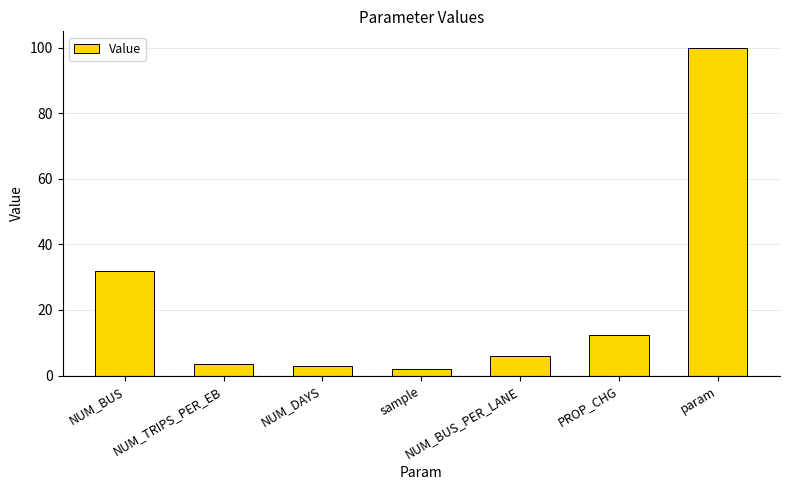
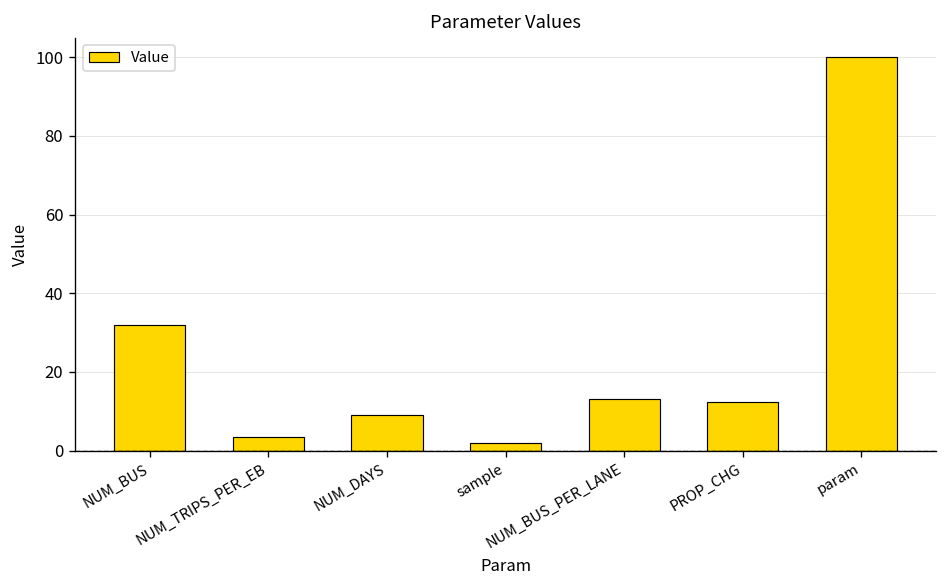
NUM_DAYS: 3 -> 9
NUM_BUS_PER_LANE: 6 -> 13
